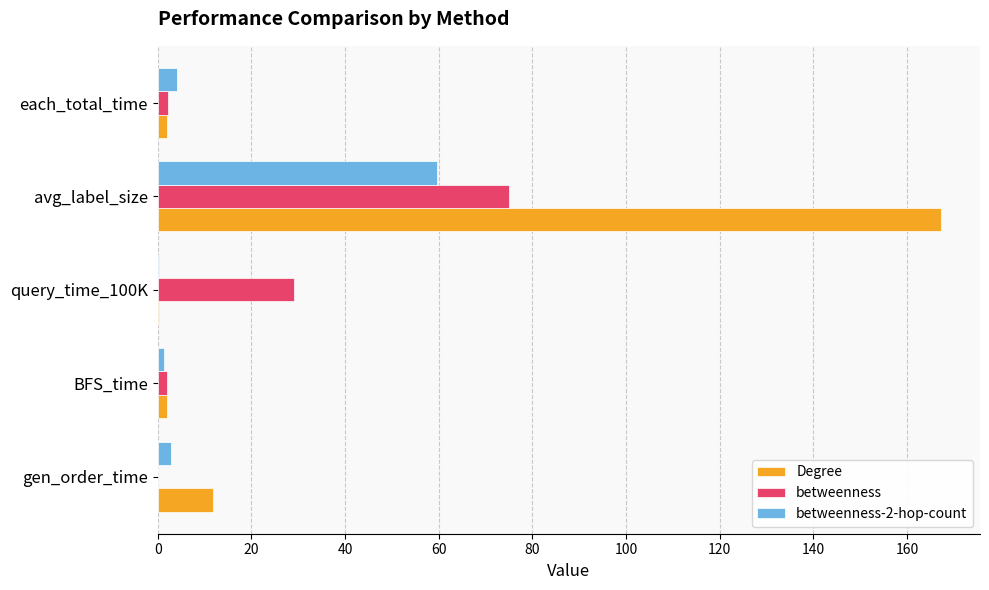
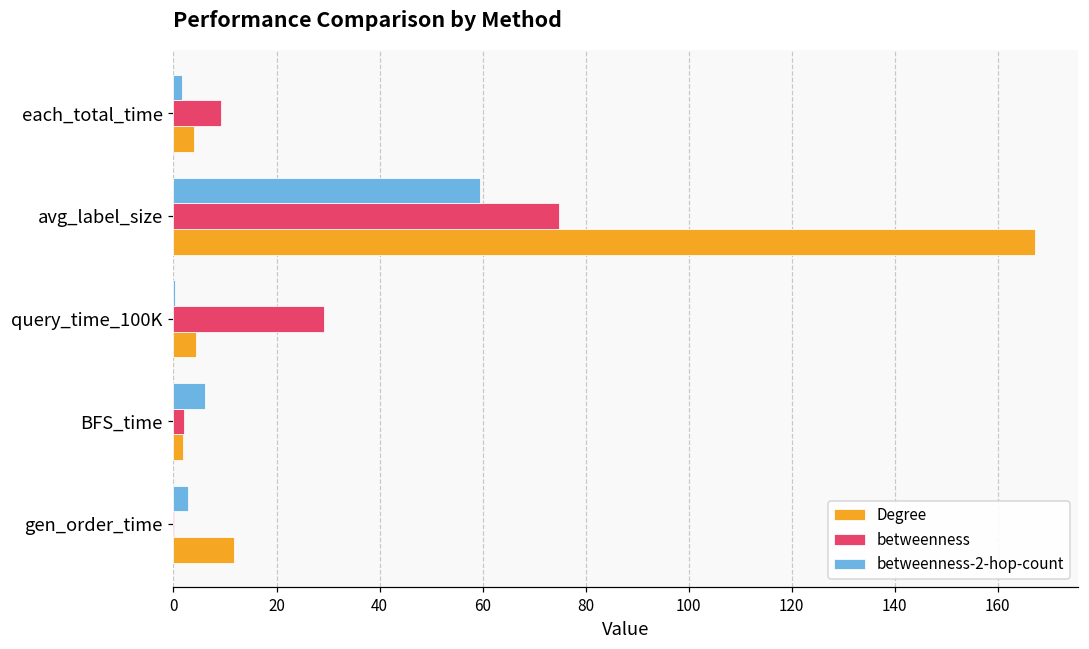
betweenness-2-hop-count, each_total_time: 4 -> 2
betweenness, each_total_time: 2 -> 9
Degree, each_total_time: 2 -> 4
Degree, query_time_100K: 0 -> 4
betweenness-2-hop-count, BFS_time: 1 -> 6
